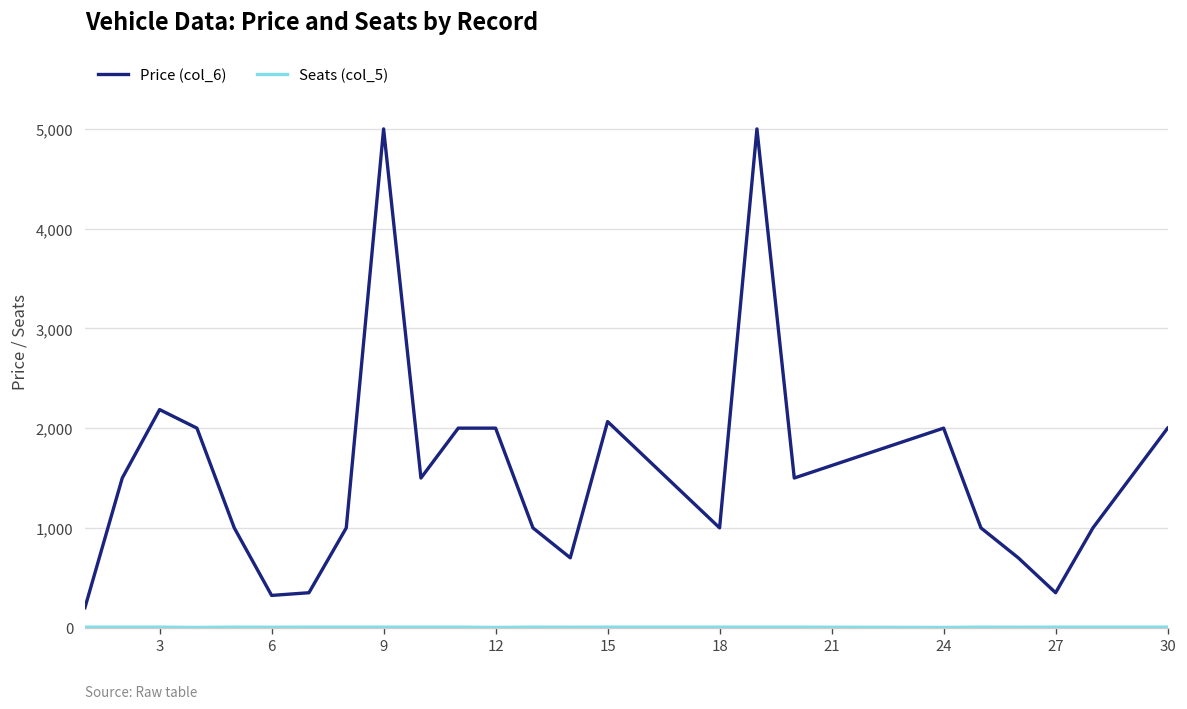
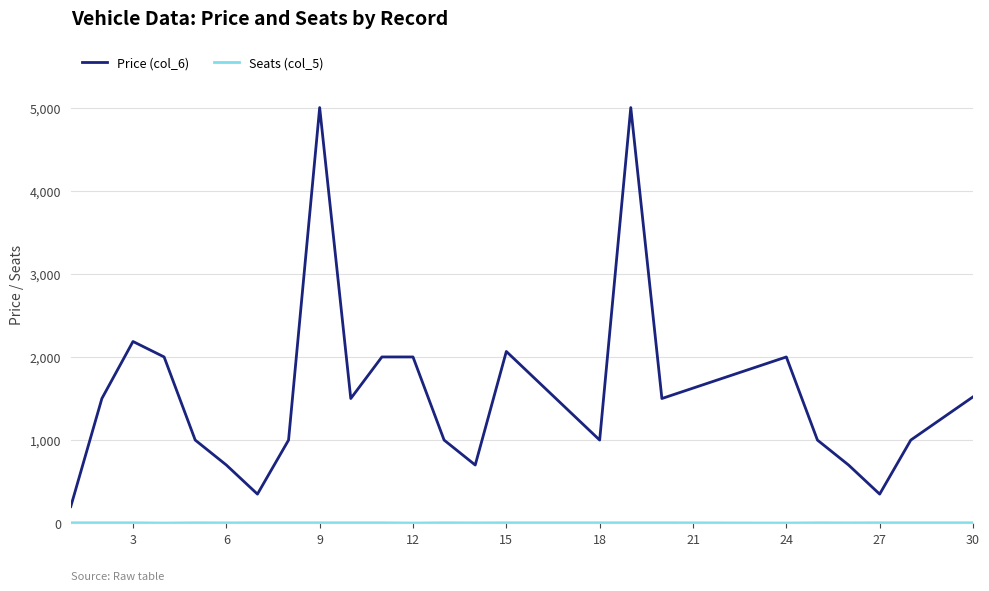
Price (col_6), 6: 300 -> 700
Price (col_6), 30: 2,000 -> 1,500
